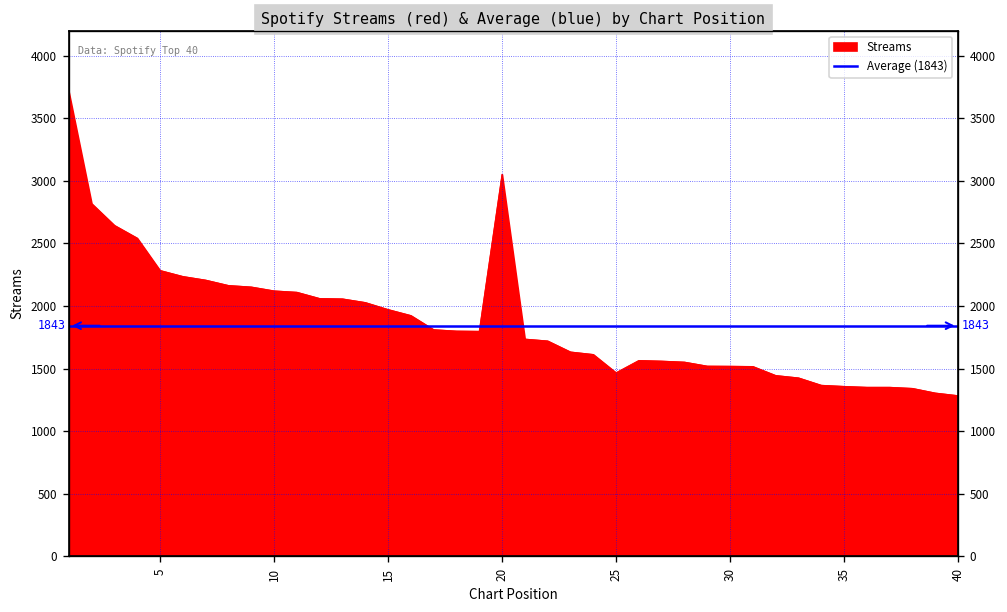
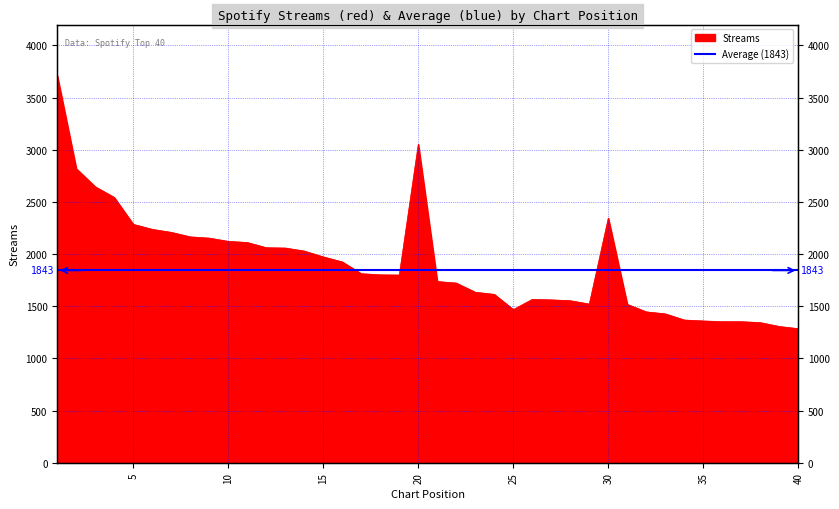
30: 1520 -> 2350
